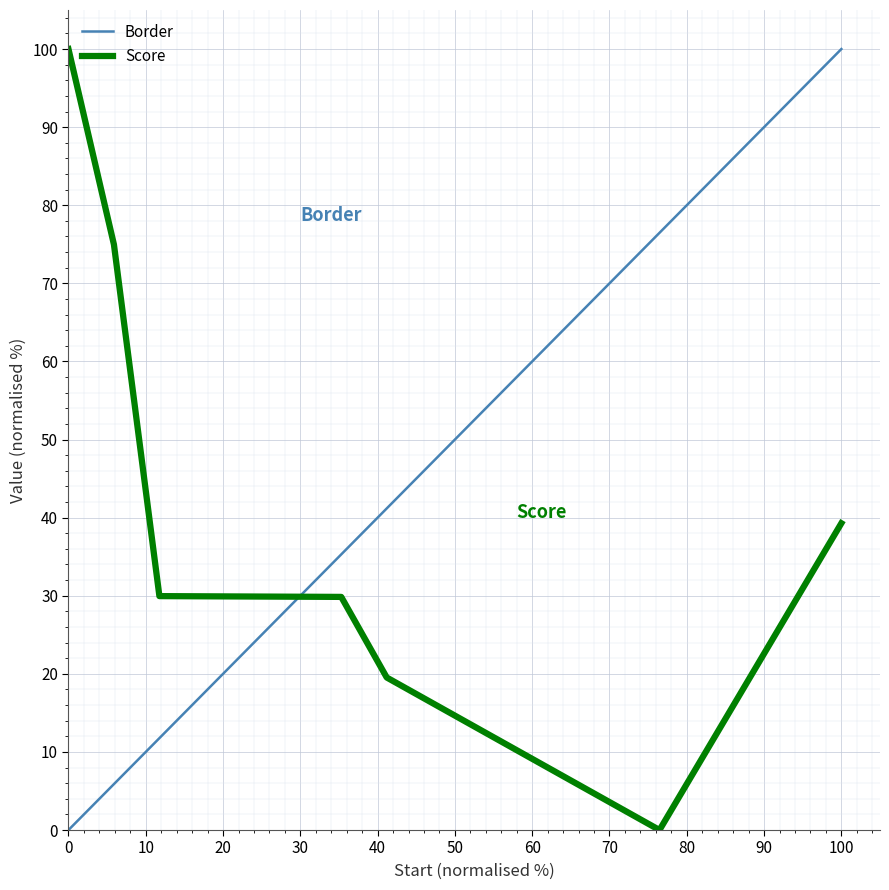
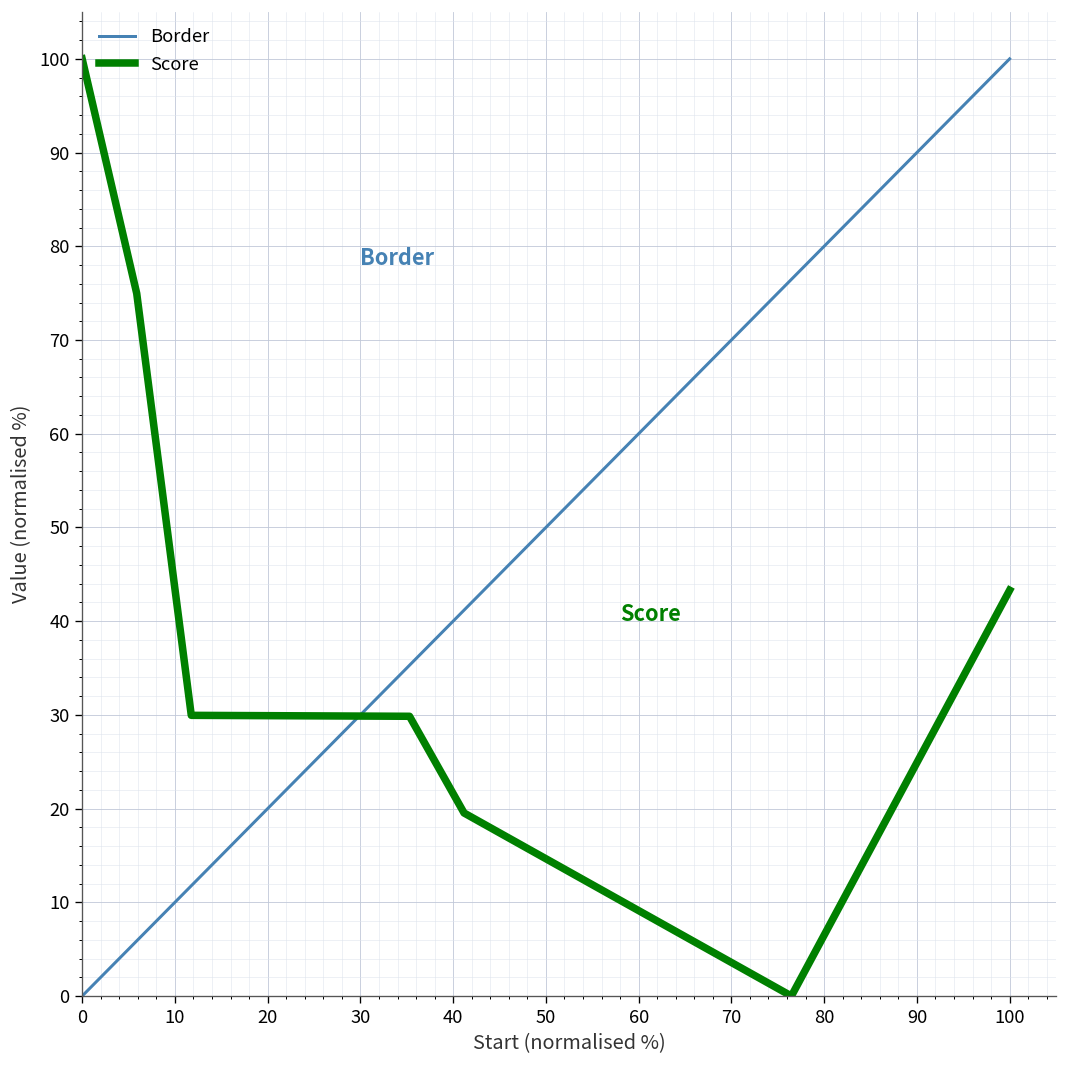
Score, 100: 39 -> 43
